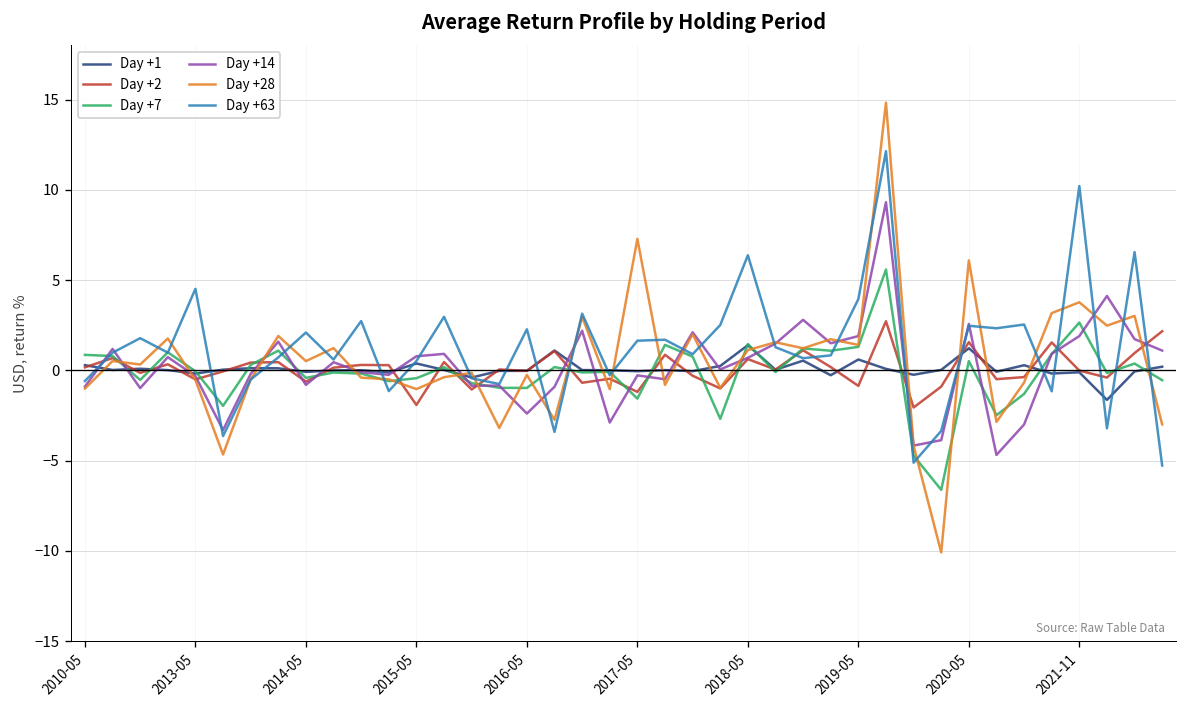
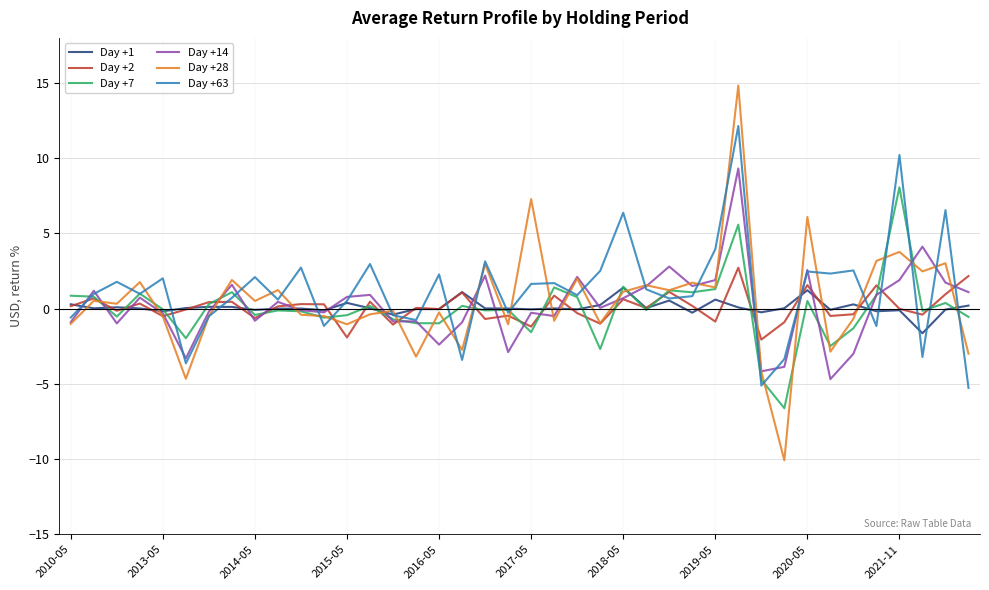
Day +63, 2013-05: 4.5 -> 2.0
Day +7, 2021-11: 2.6 -> 8.1
